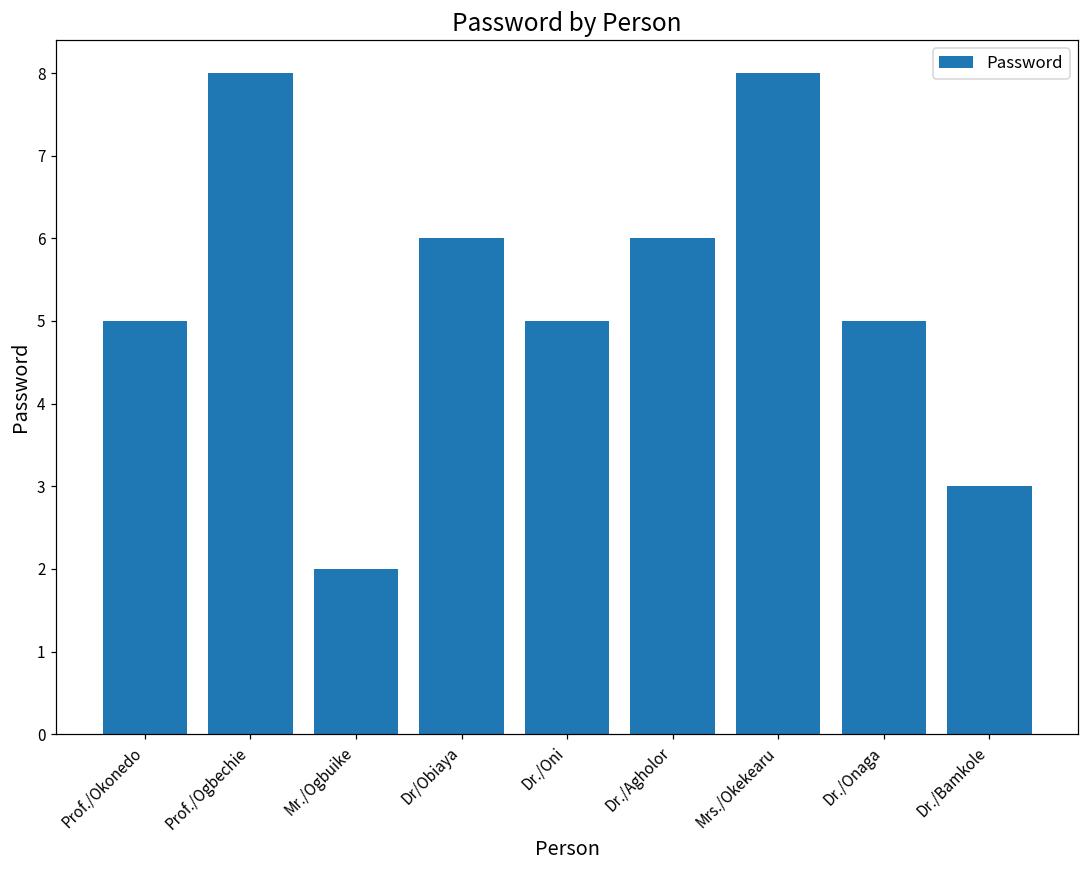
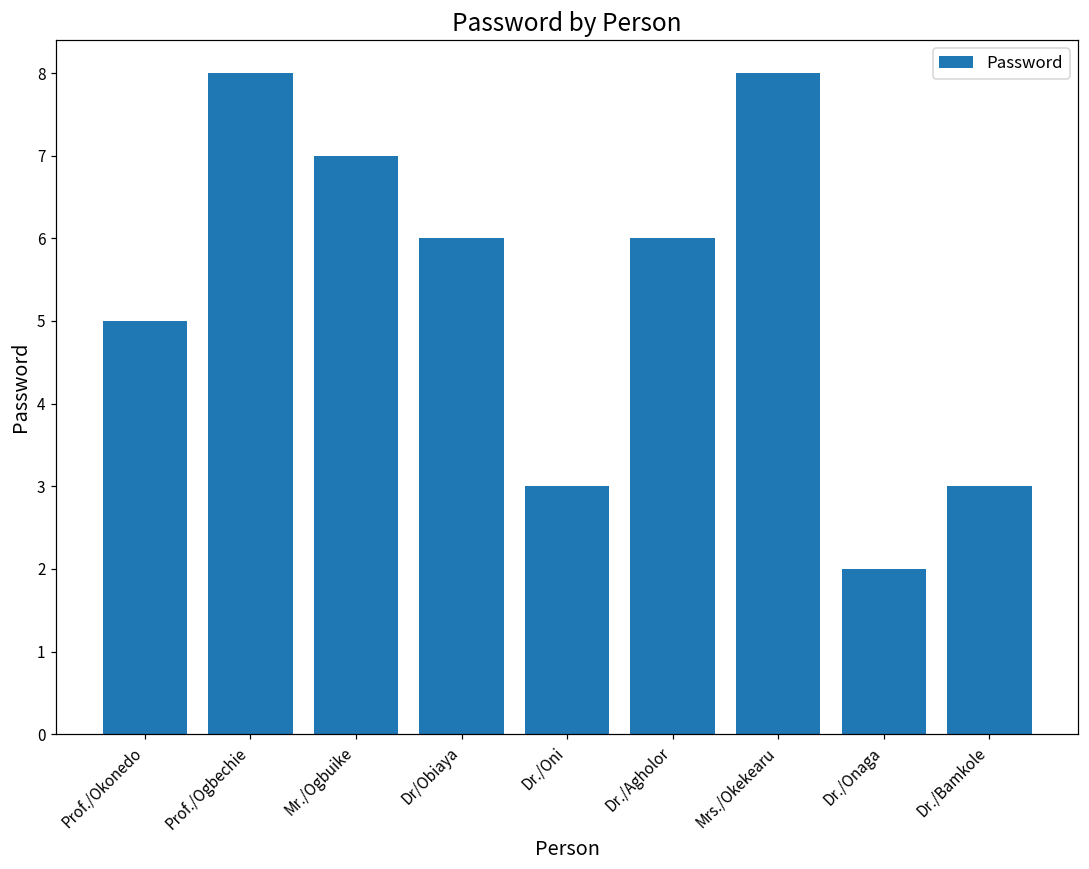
Mr./Ogbuike: 2 -> 7
Dr./Oni: 5 -> 3
Dr./Onaga: 5 -> 2
